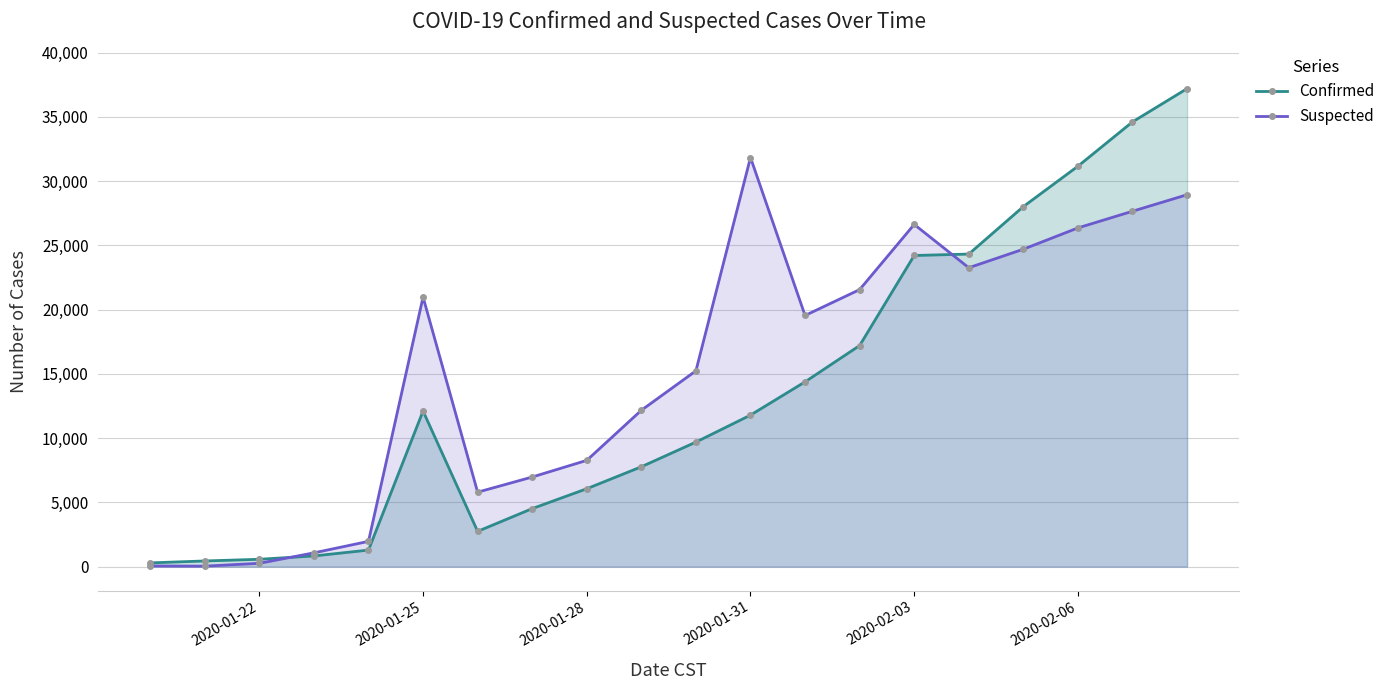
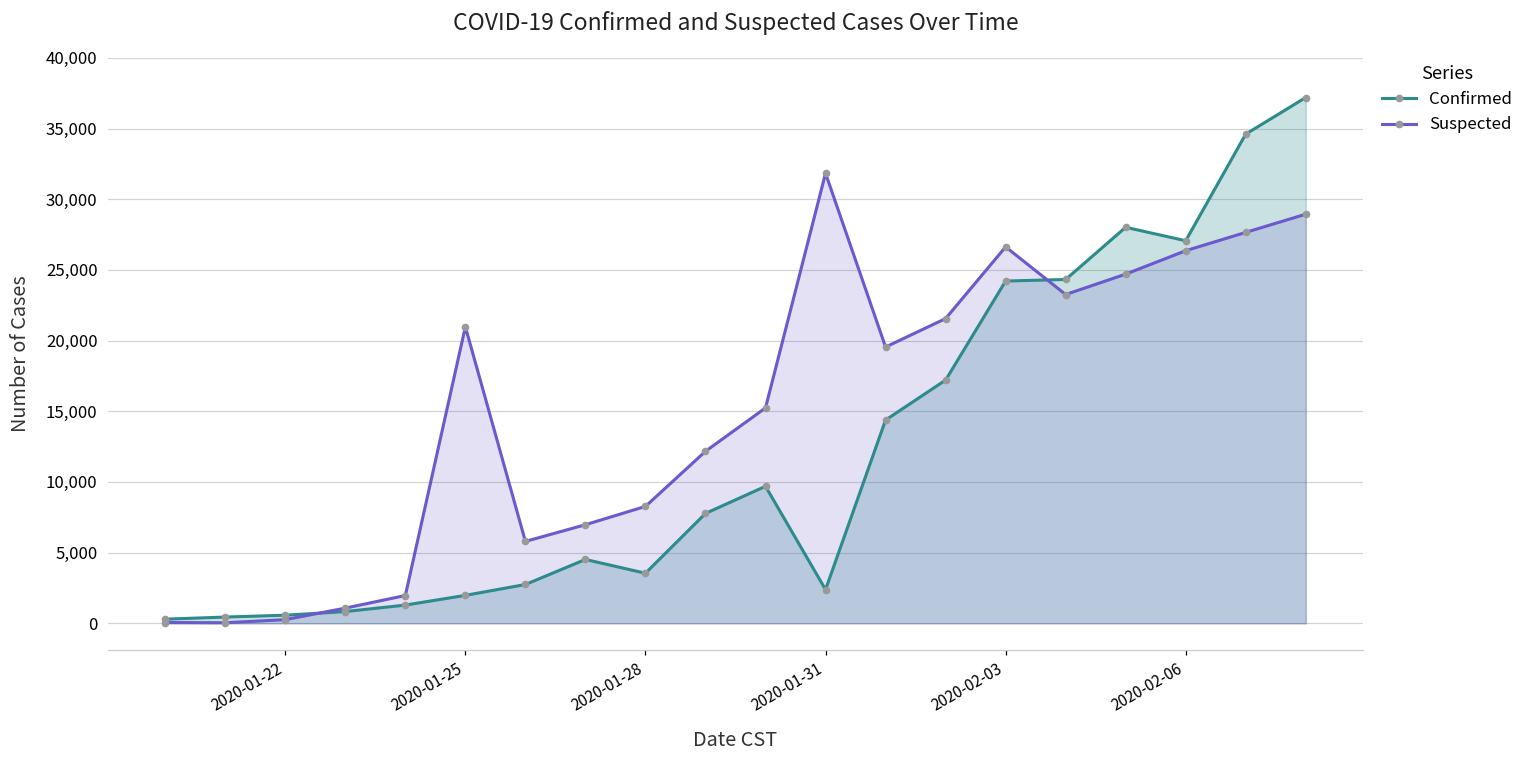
Confirmed, 2020-01-25: 12,100 -> 2,000
Confirmed, 2020-01-28: 6,100 -> 3,500
Confirmed, 2020-01-31: 11,800 -> 2,400
Confirmed, 2020-02-06: 31,200 -> 27,100
